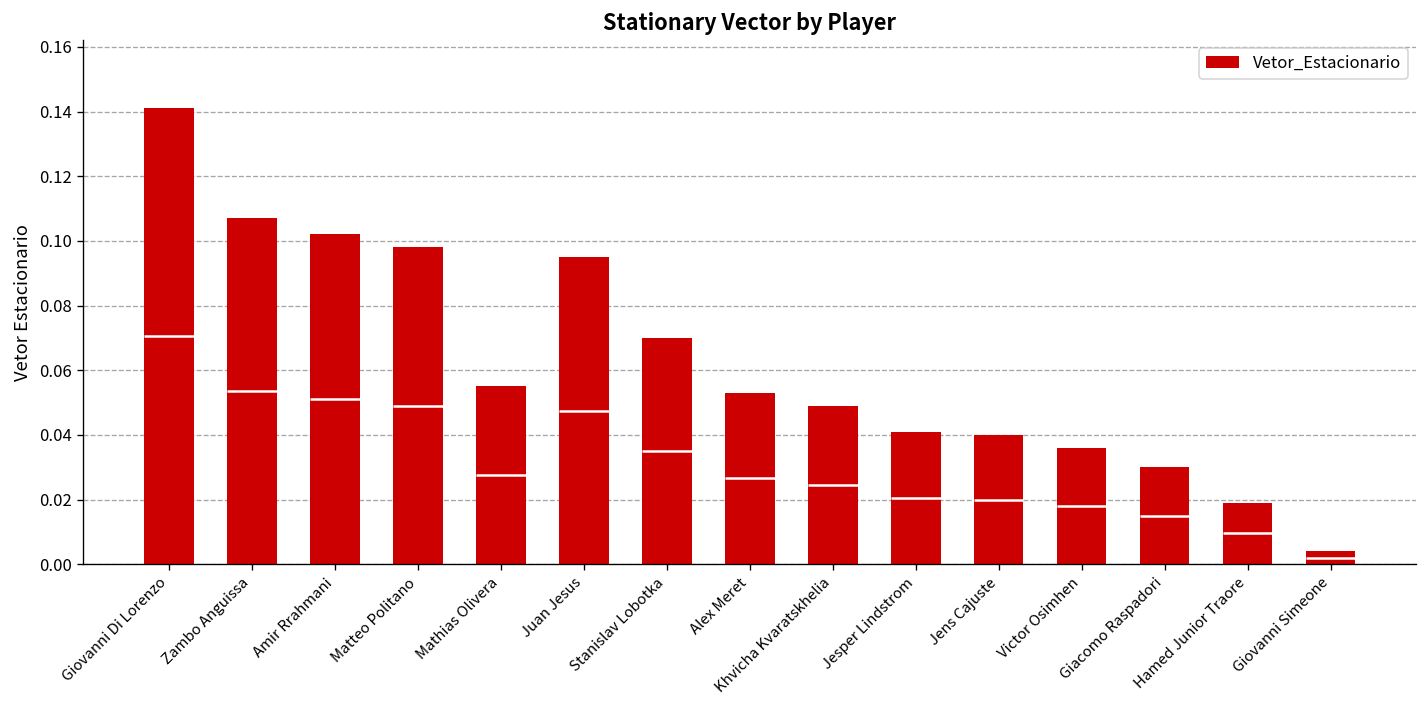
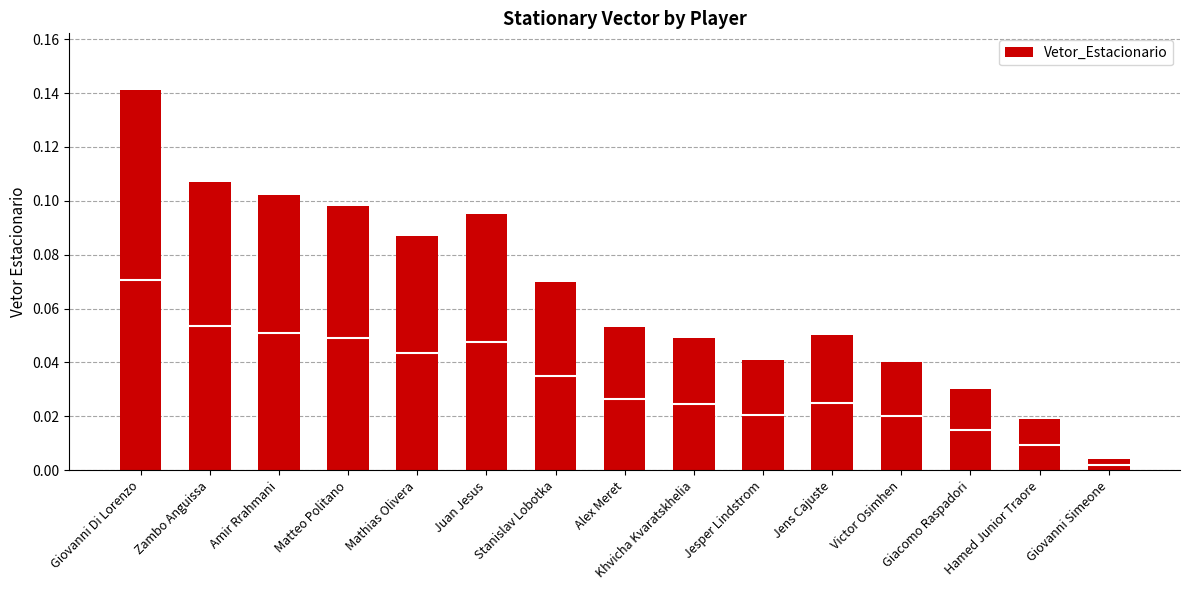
Mathias Olivera: 0.055 -> 0.087
Jens Cajuste: 0.04 -> 0.05
Victor Osimhen: 0.036 -> 0.040
